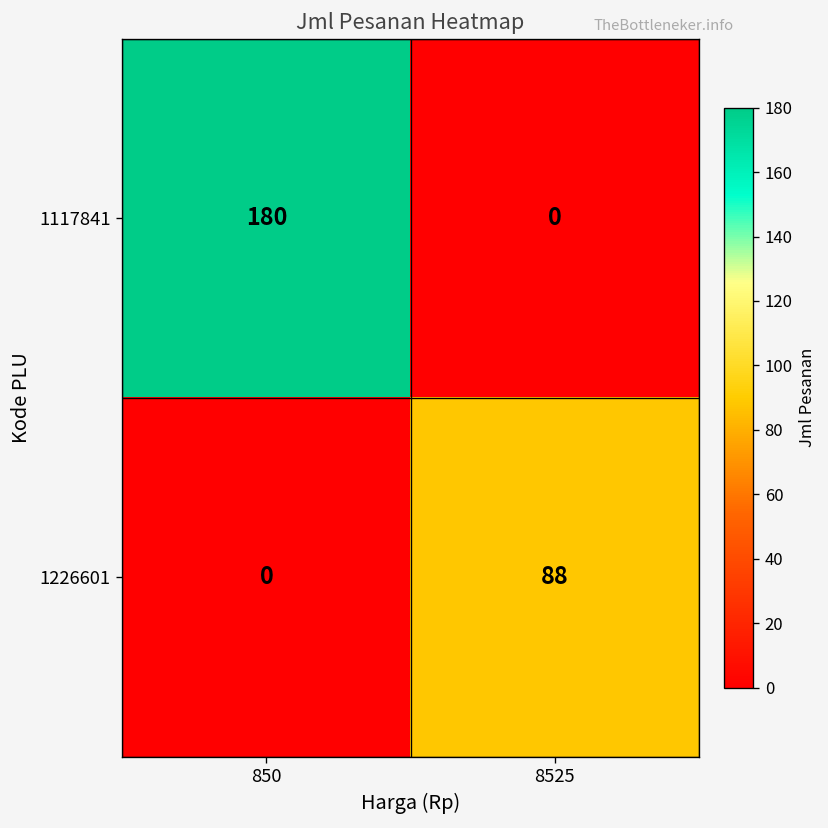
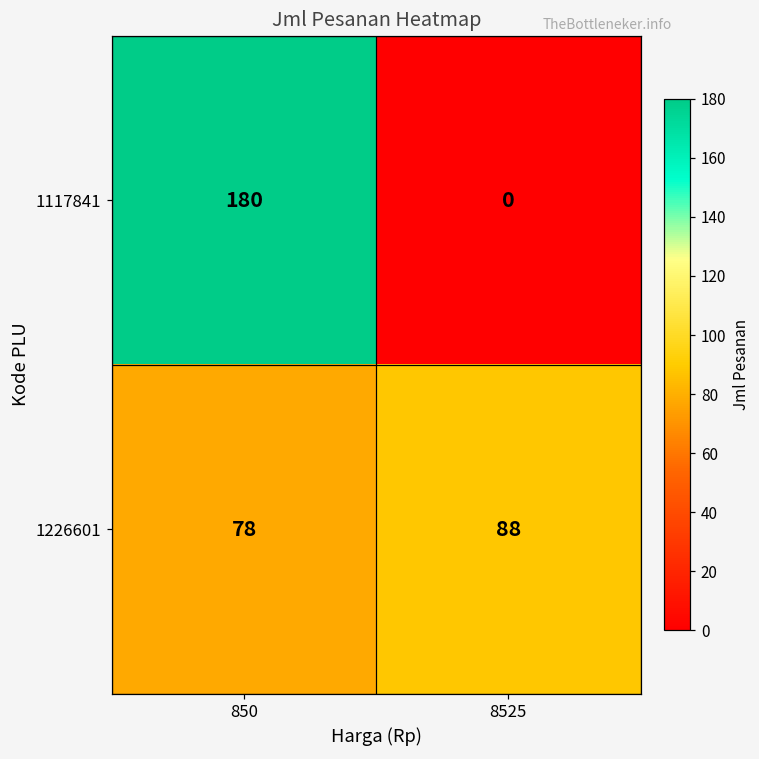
1226601, 850: 0 -> 78
